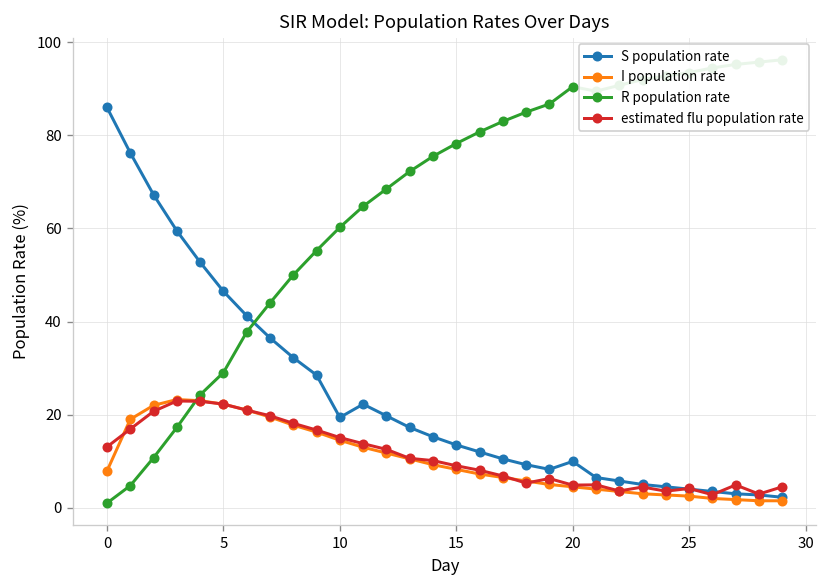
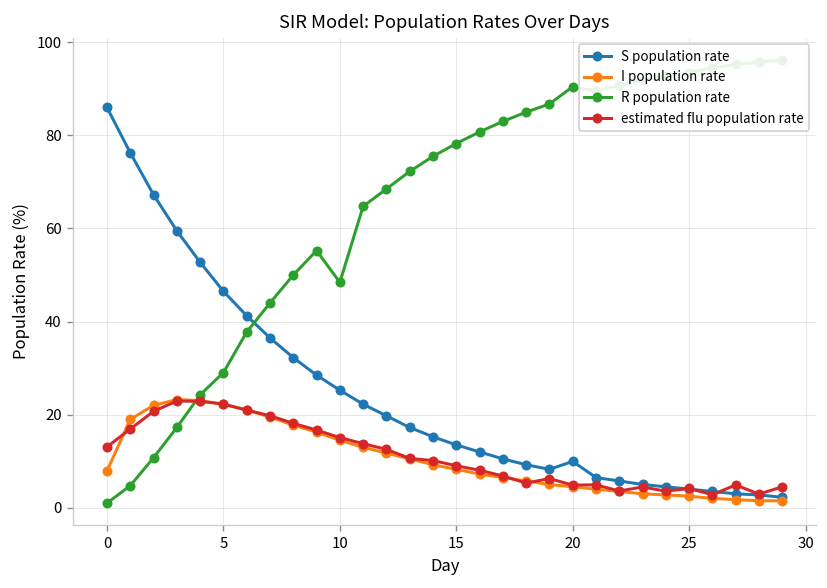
S population rate, 10: 19 -> 25
R population rate, 10: 60 -> 48
